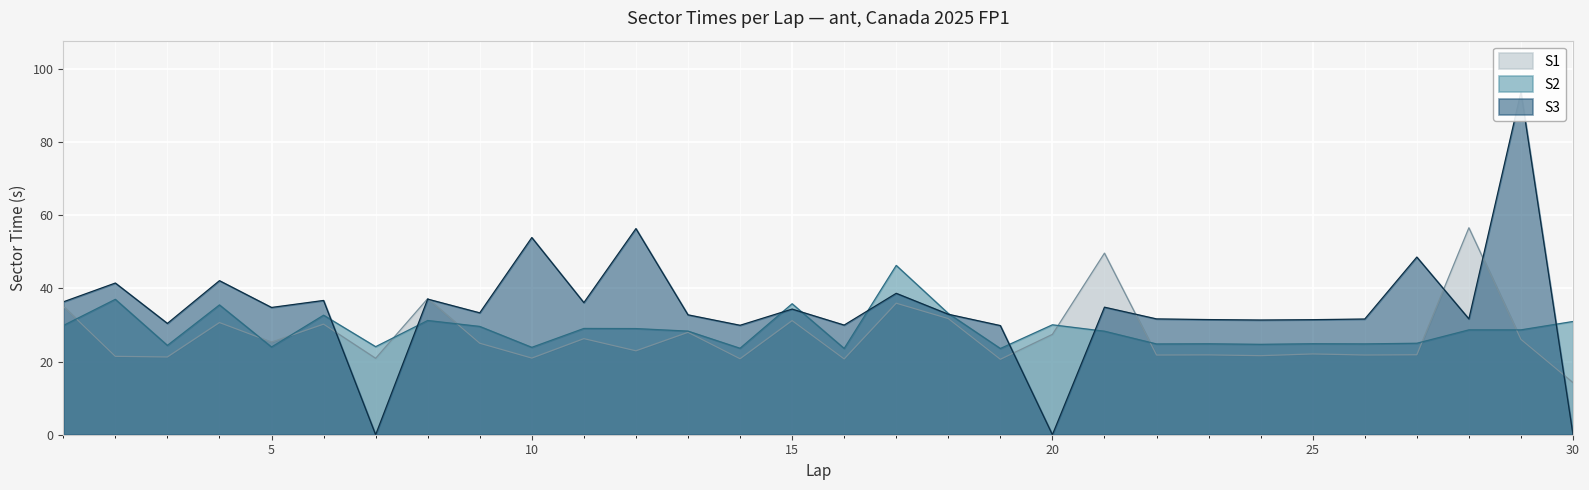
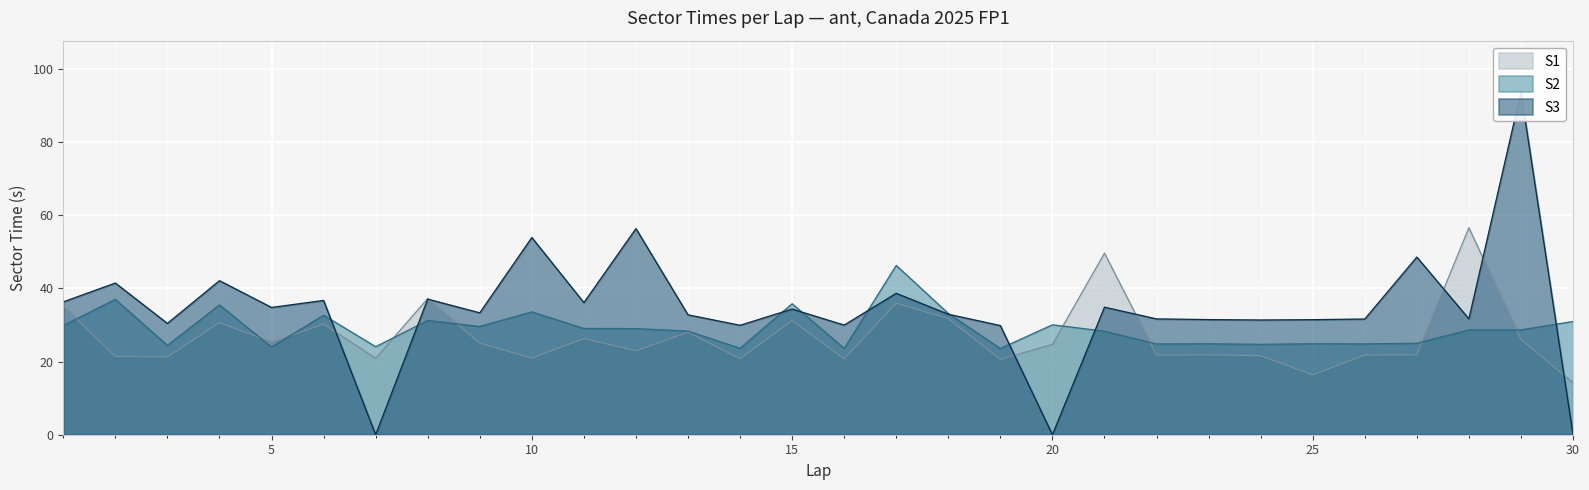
S2, 10: 24 -> 34
S1, 20: 27 -> 25
S1, 25: 22 -> 16
